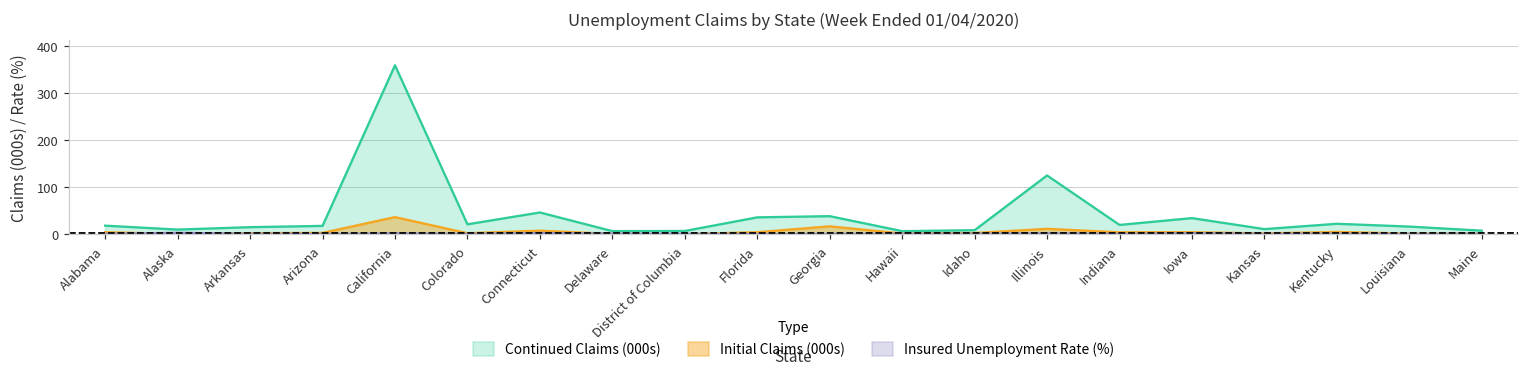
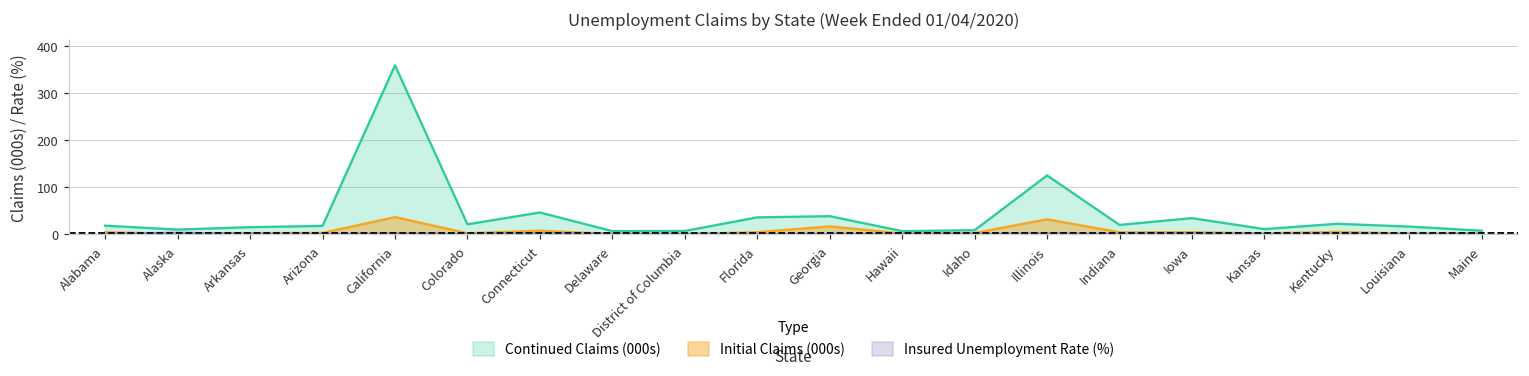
Initial Claims (000s), Illinois: 10 -> 30
